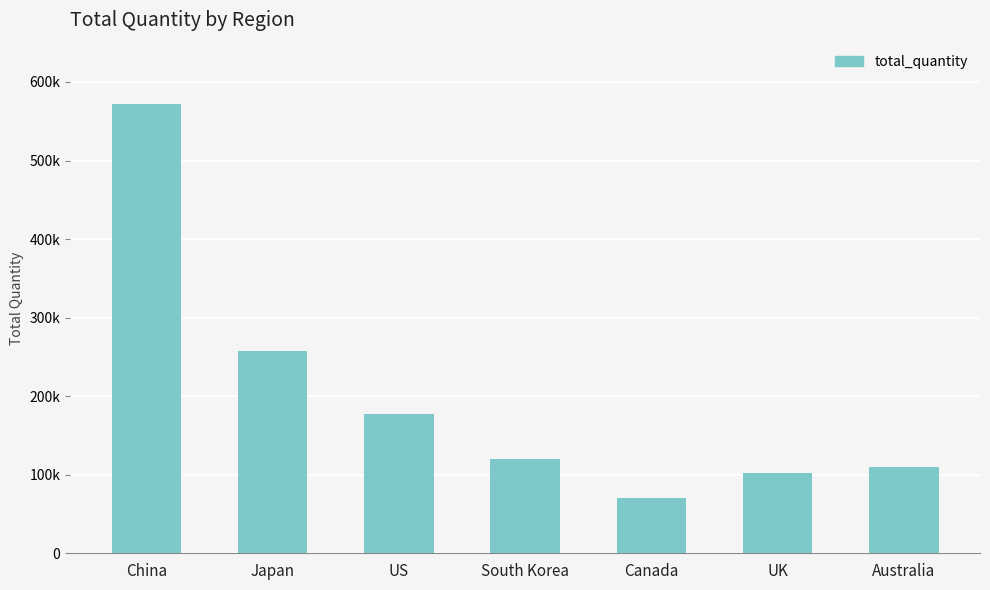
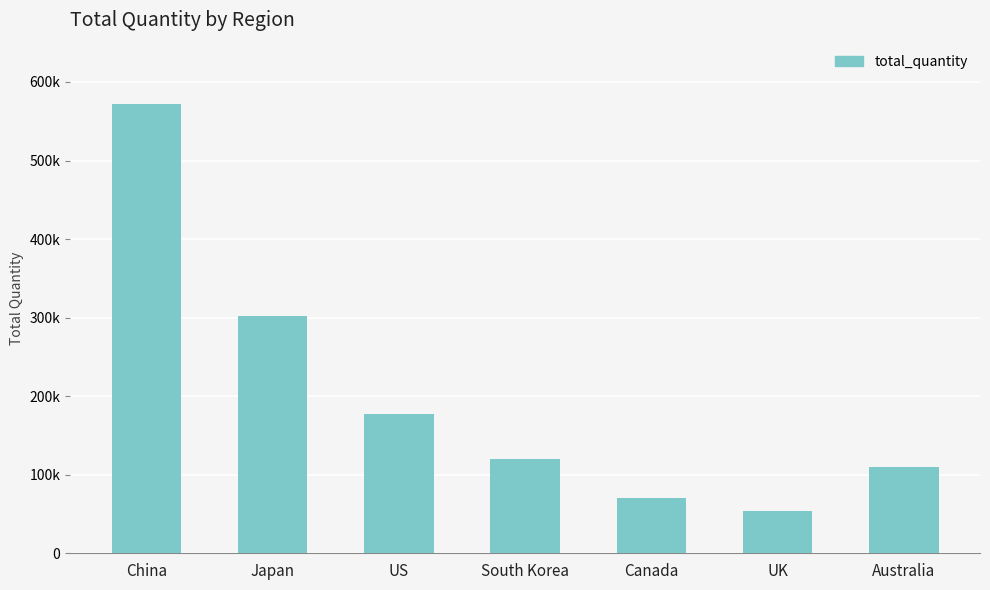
Japan: 260000 -> 300000
UK: 100000 -> 50000
